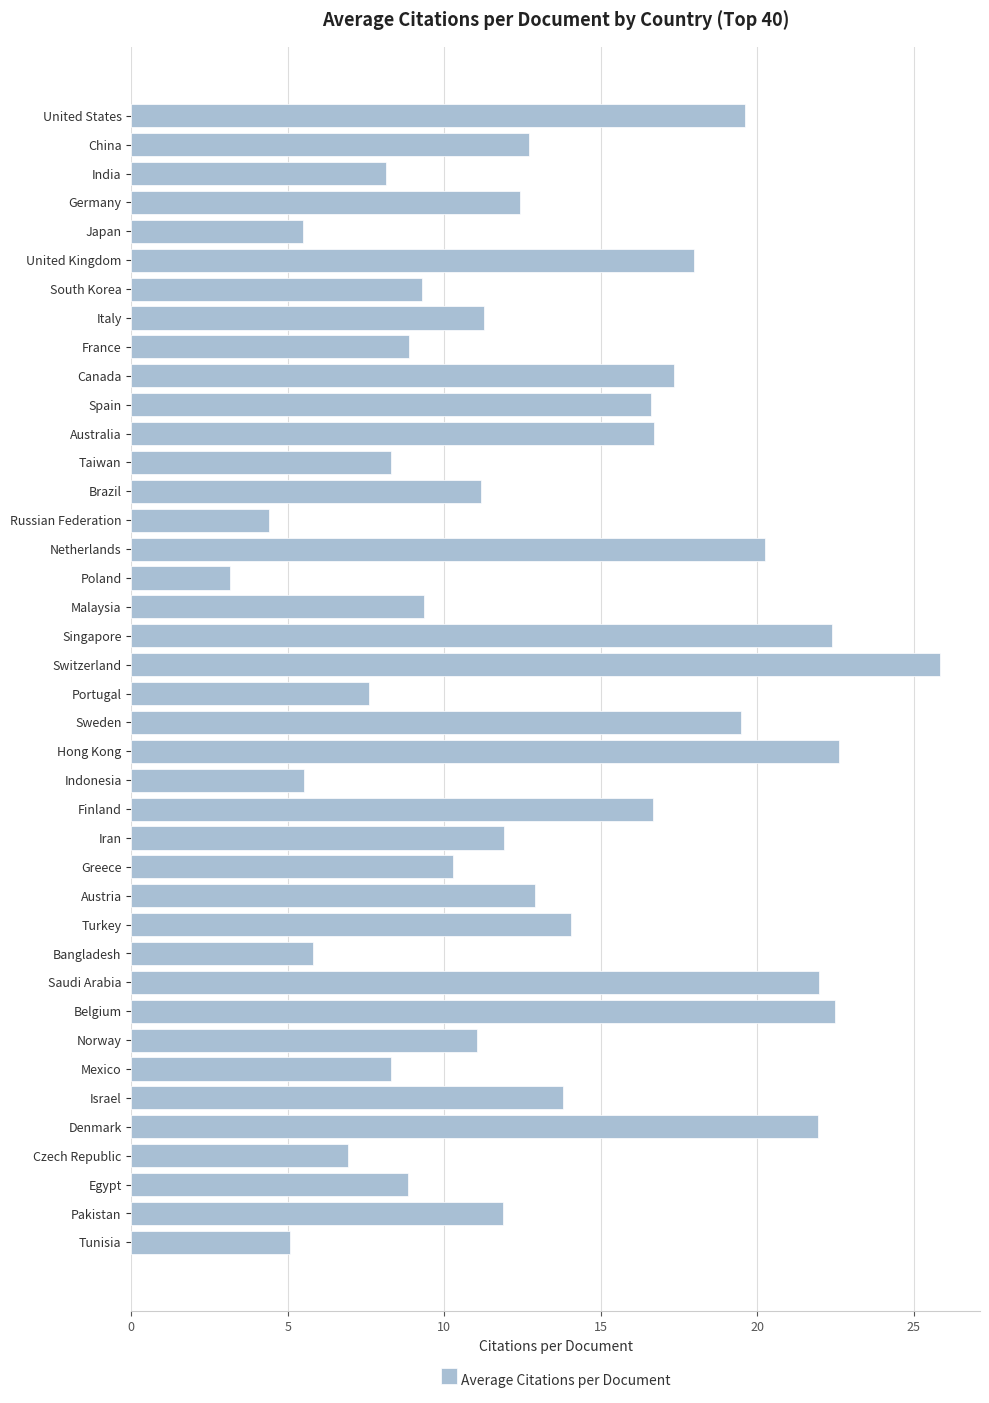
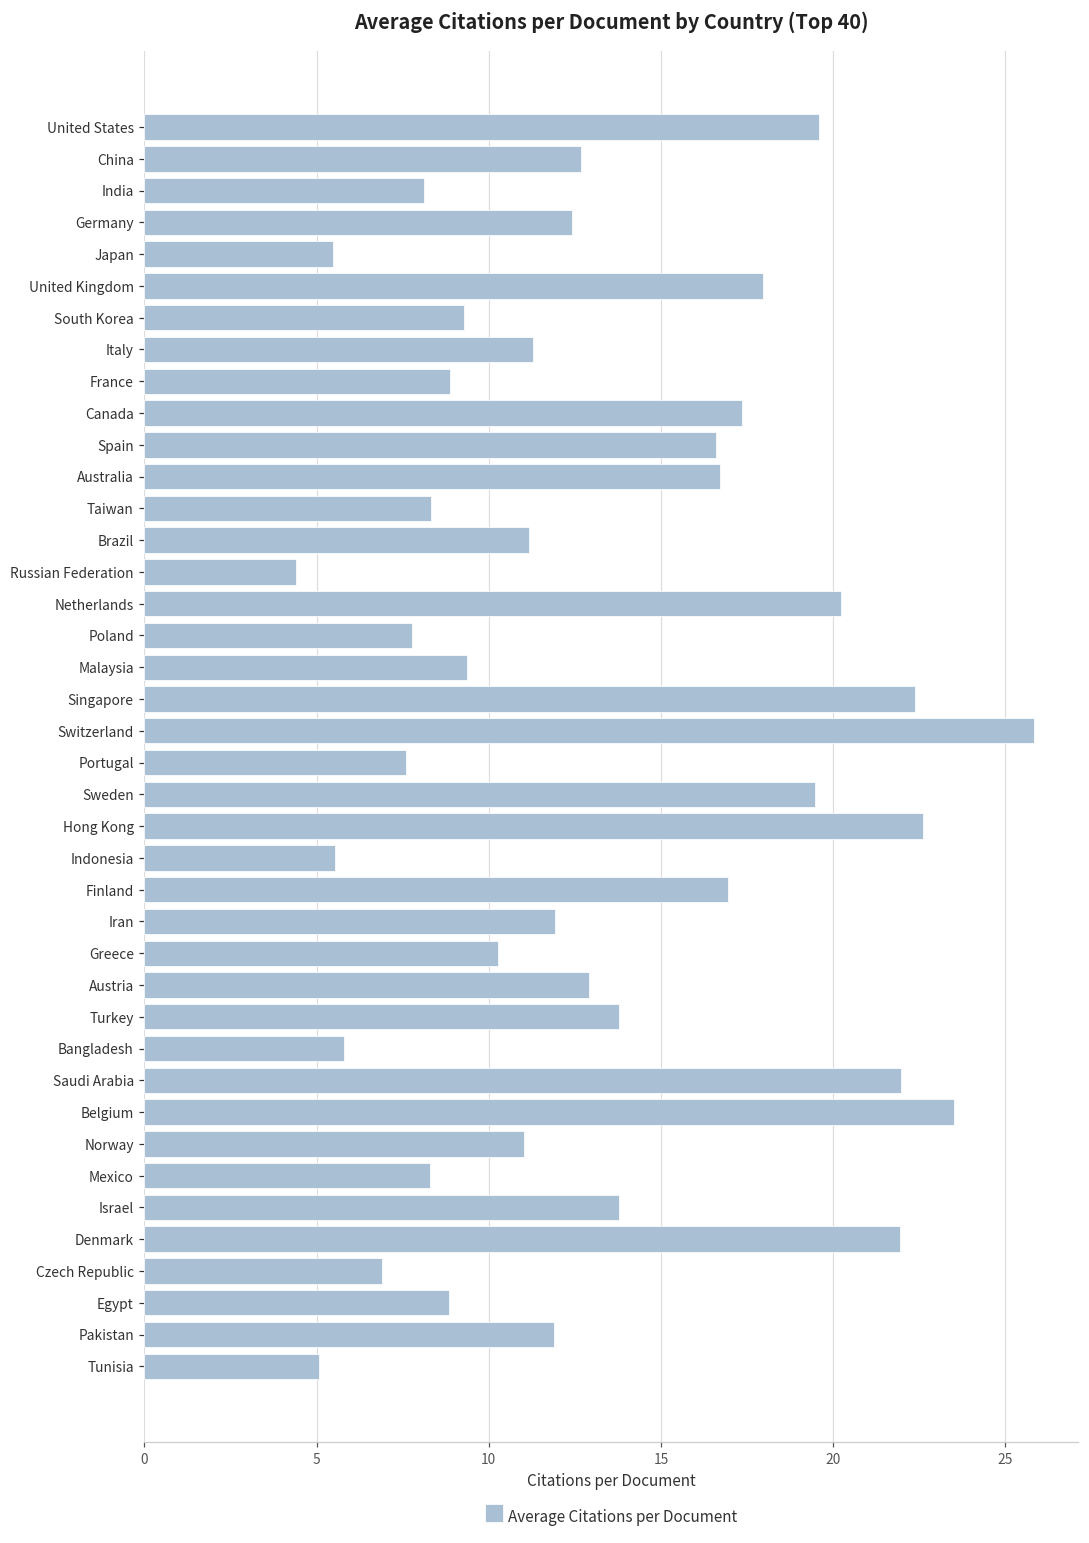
Poland: 3.2 -> 7.8
Finland: 16.7 -> 17.0
Turkey: 14.0 -> 13.8
Belgium: 22.5 -> 23.5
